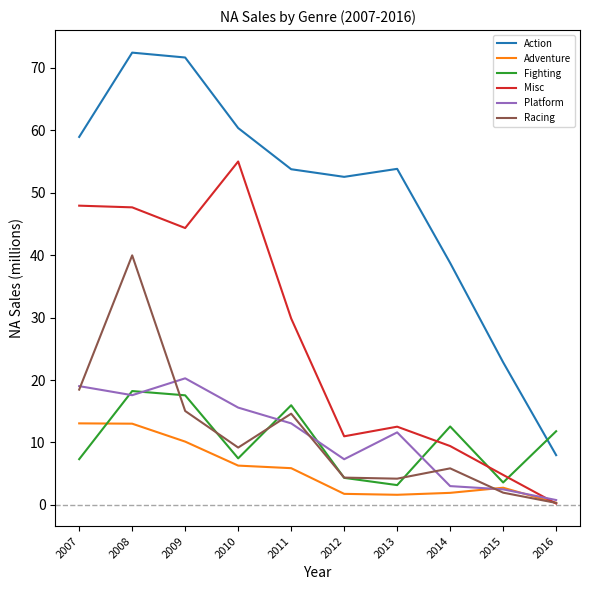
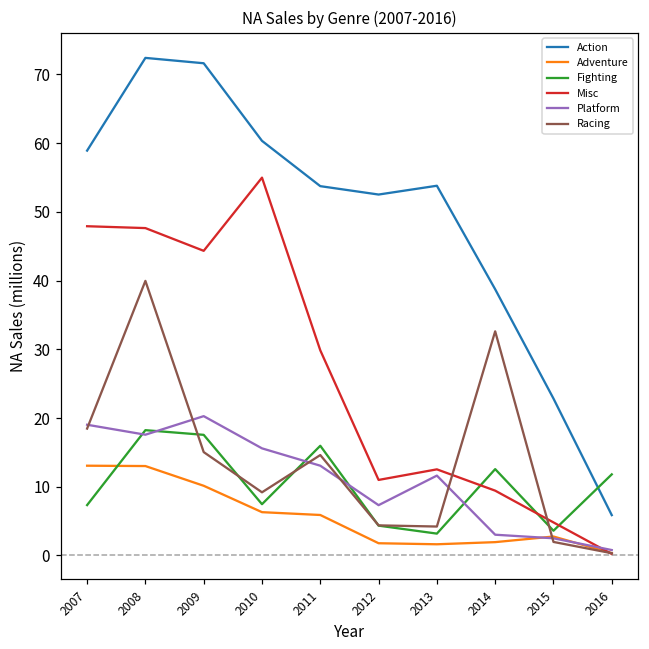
Racing, 2014: 6 -> 33
Action, 2016: 8 -> 6
